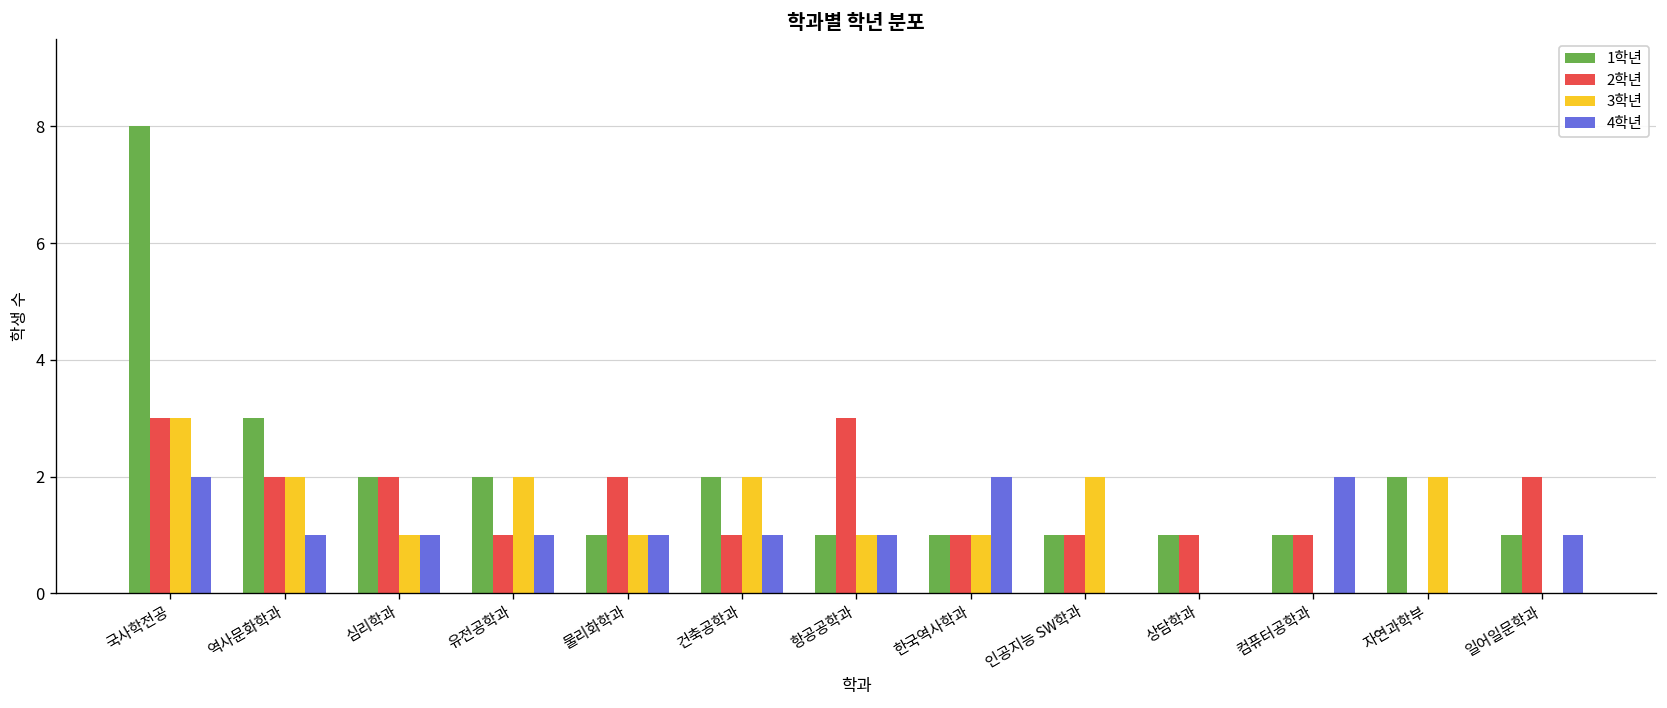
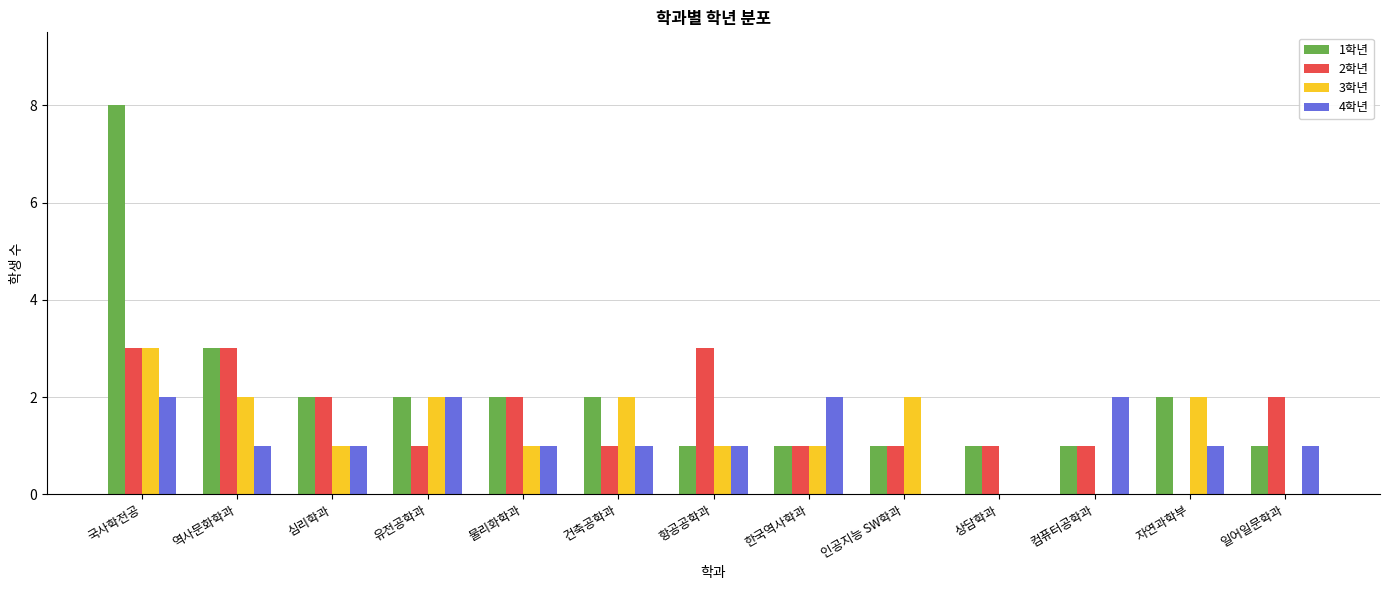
2학년, 역사문화학과: 2 -> 3
4학년, 유전공학과: 1 -> 2
1학년, 물리화학과: 1 -> 2
4학년, 자연과학부: 0 -> 1
